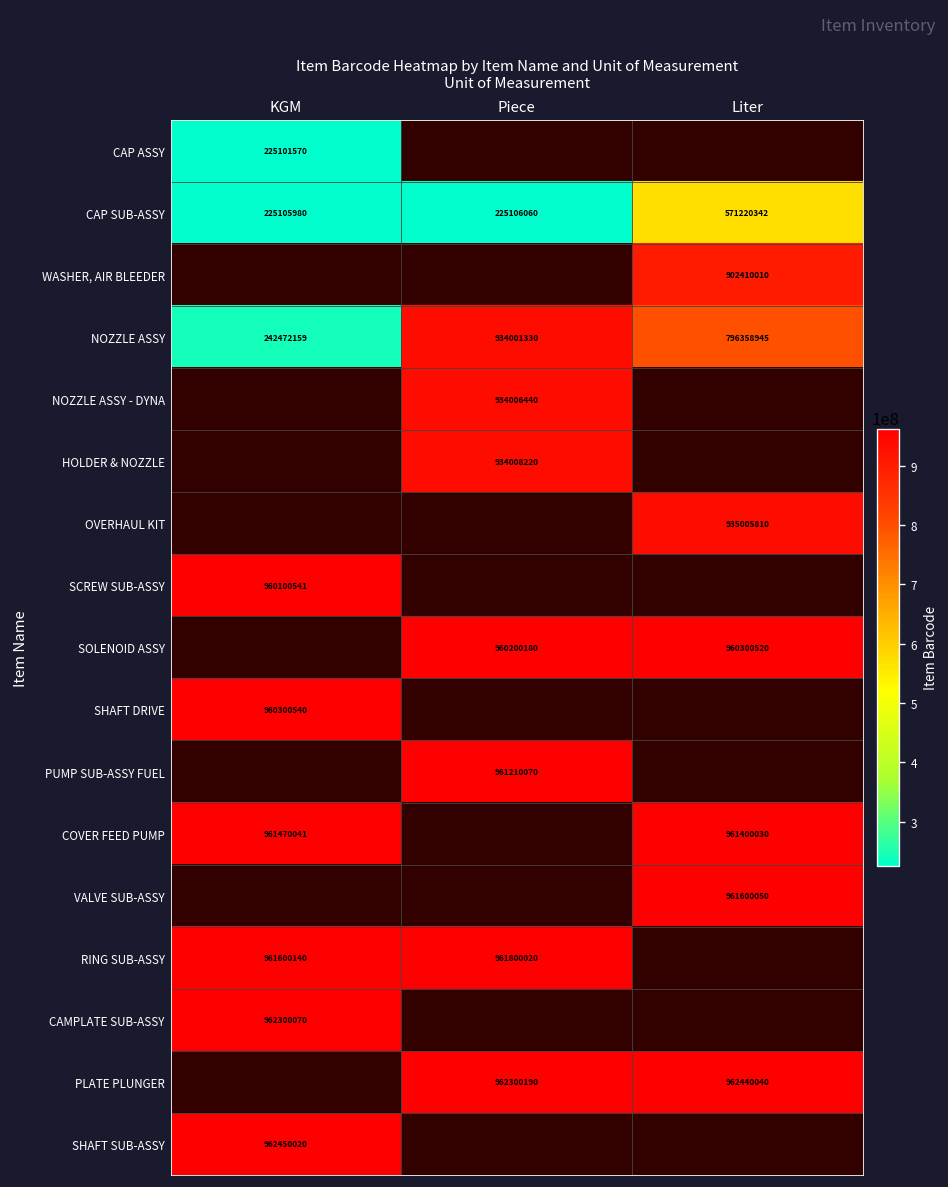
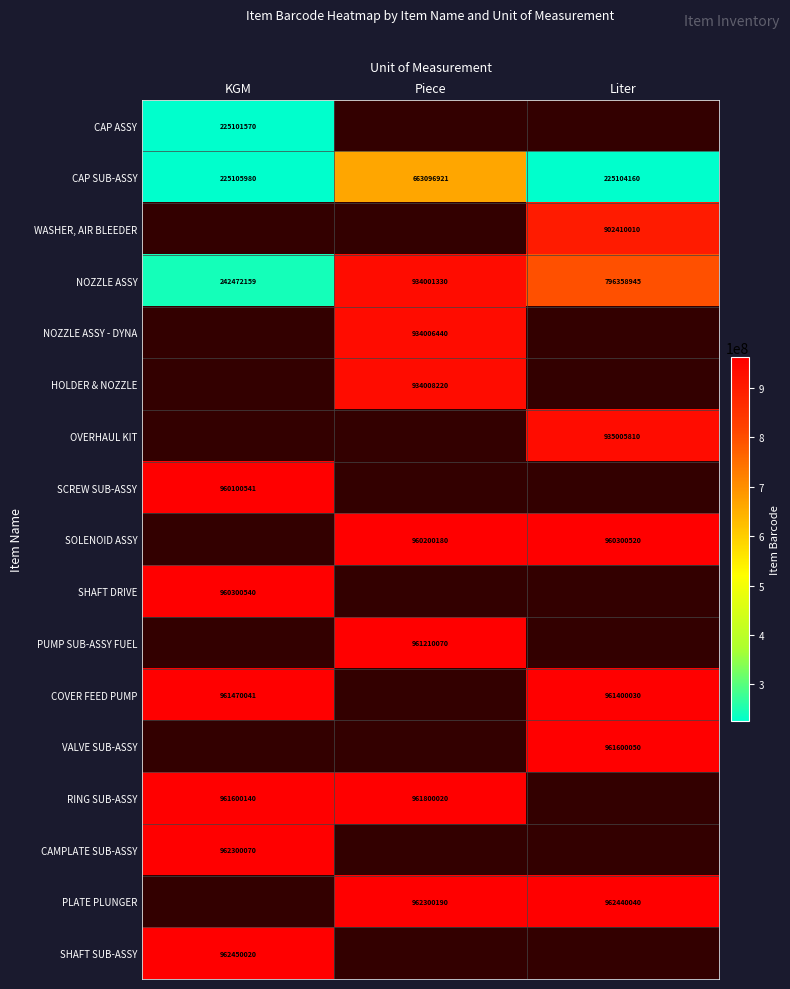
CAP SUB-ASSY, Piece: 225106060 -> 663096921
CAP SUB-ASSY, Liter: 571220342 -> 225104160
